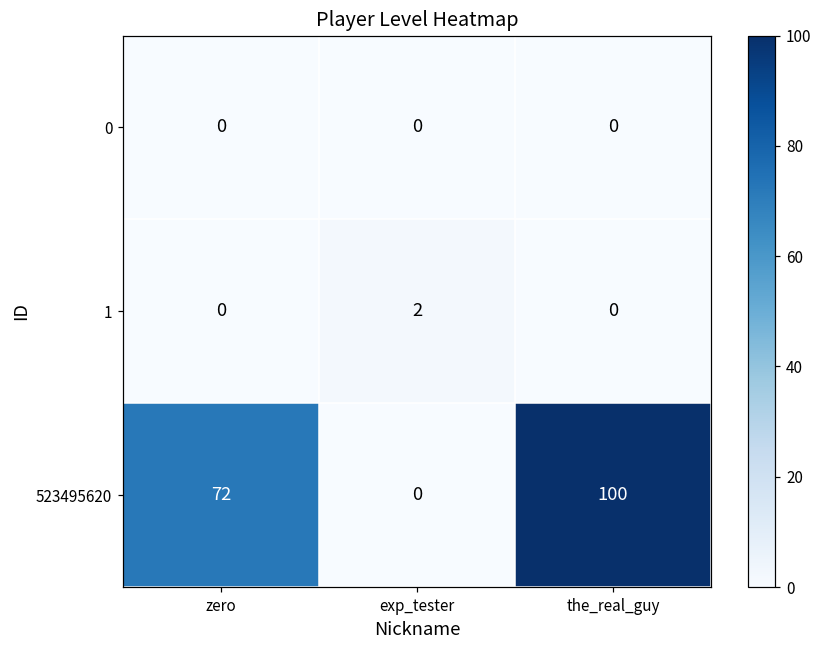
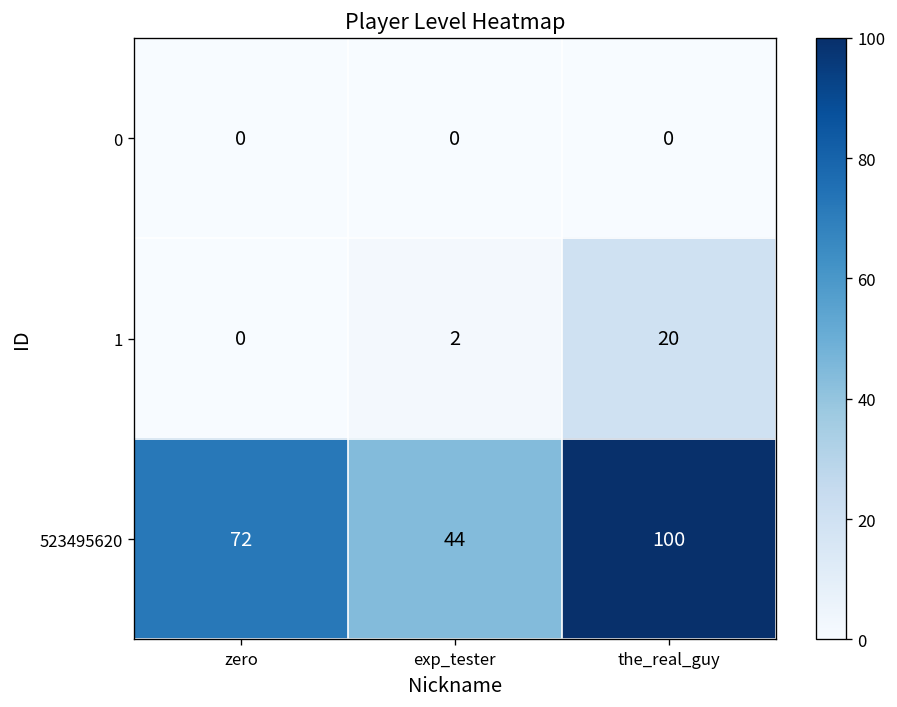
1, the_real_guy: 0 -> 20
523495620, exp_tester: 0 -> 44
